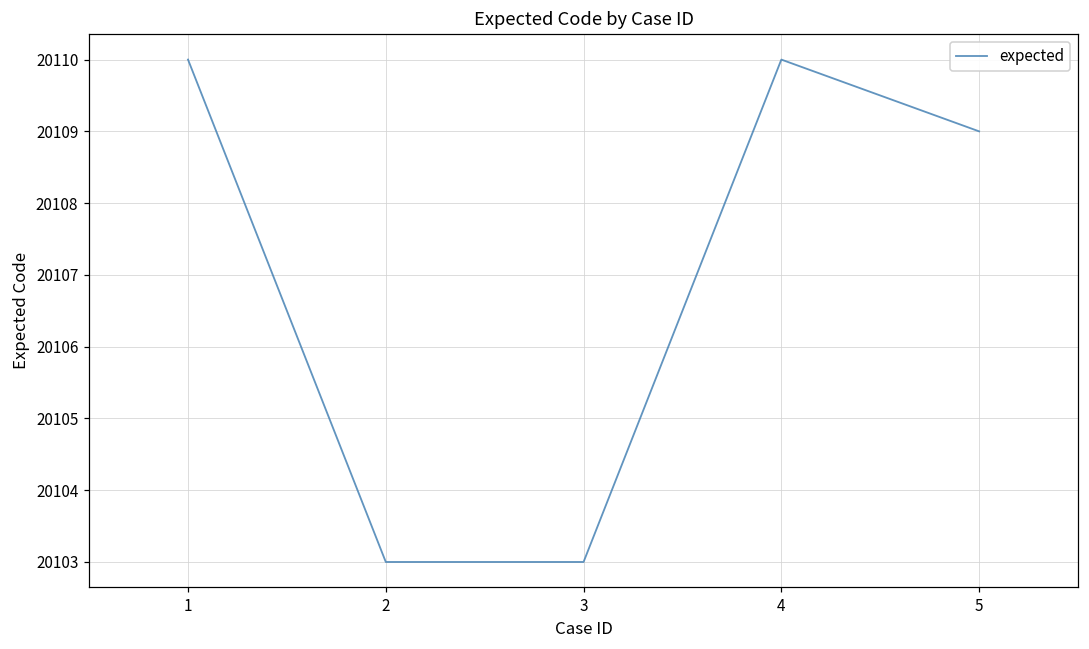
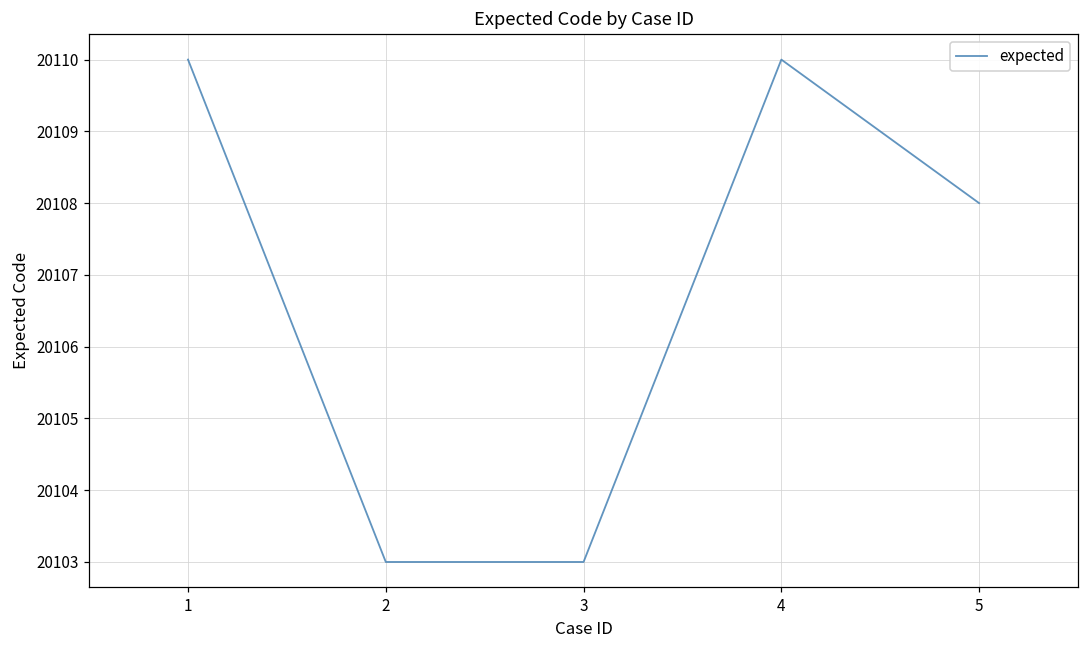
5: 20109 -> 20108
